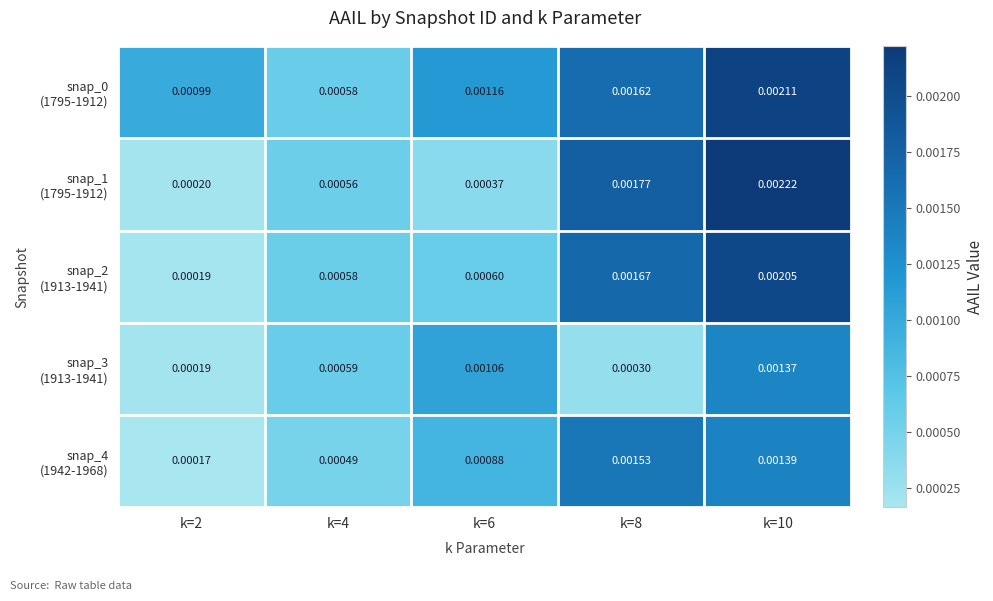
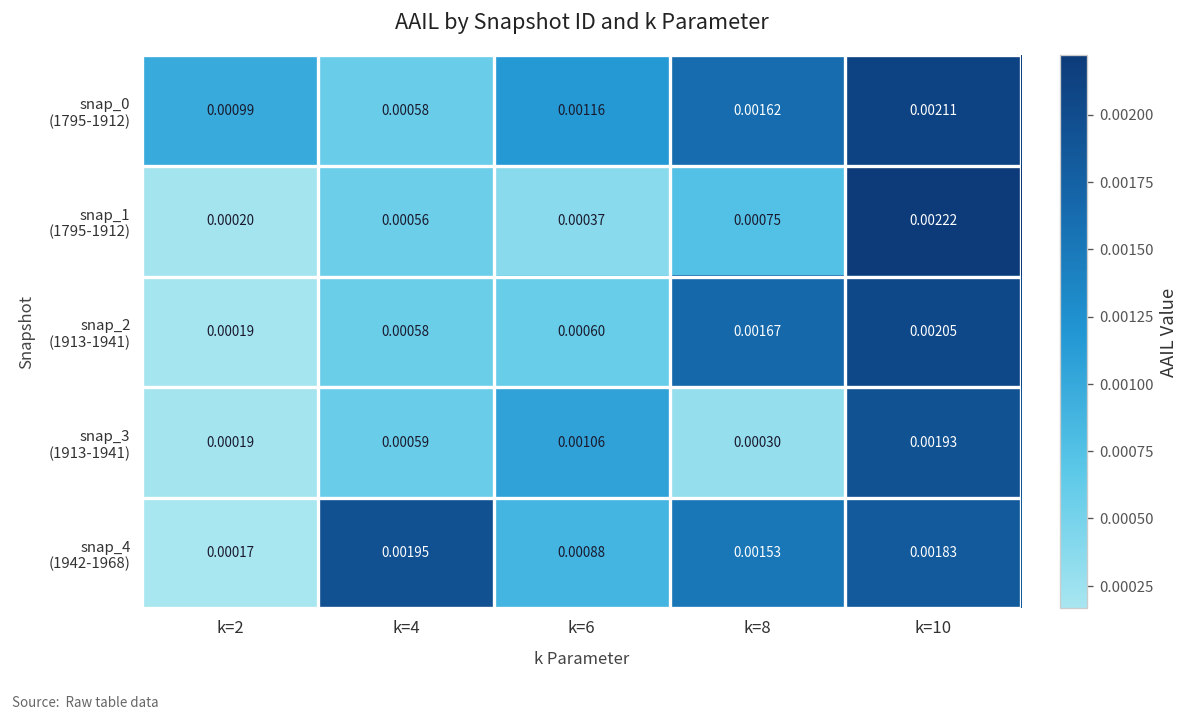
snap_1 (1795-1912), k=8: 0.00177 -> 0.00075
snap_3 (1913-1941), k=10: 0.00137 -> 0.00193
snap_4 (1942-1968), k=4: 0.00049 -> 0.00195
snap_4 (1942-1968), k=10: 0.00139 -> 0.00183
